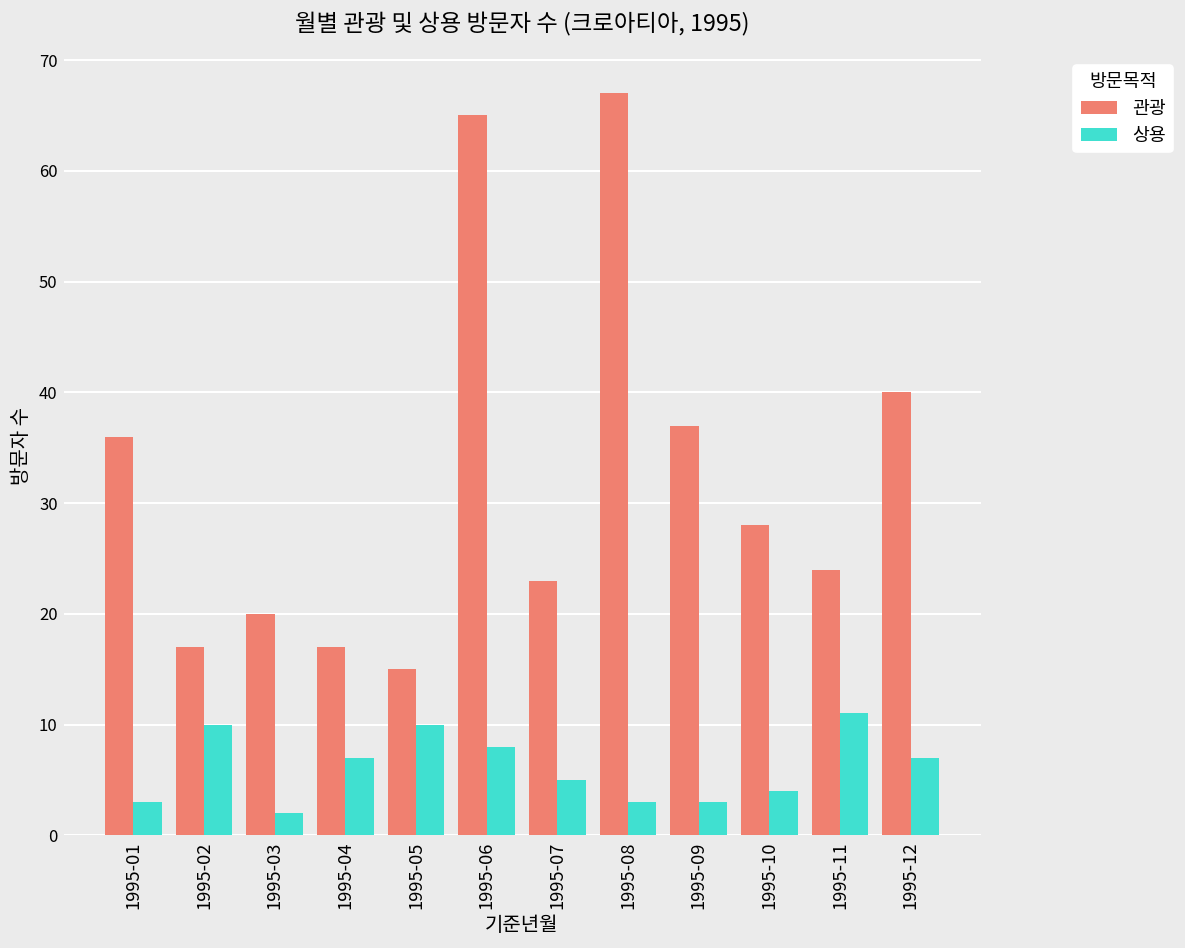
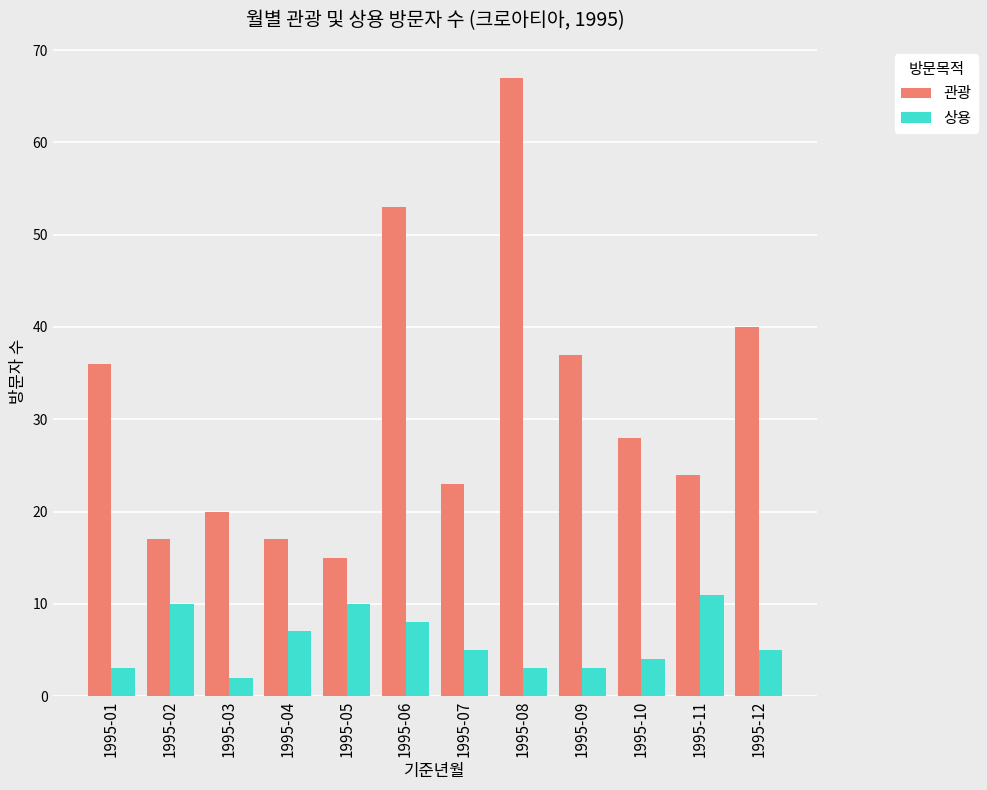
관광, 1995-06: 65 -> 53
상용, 1995-12: 7 -> 5
